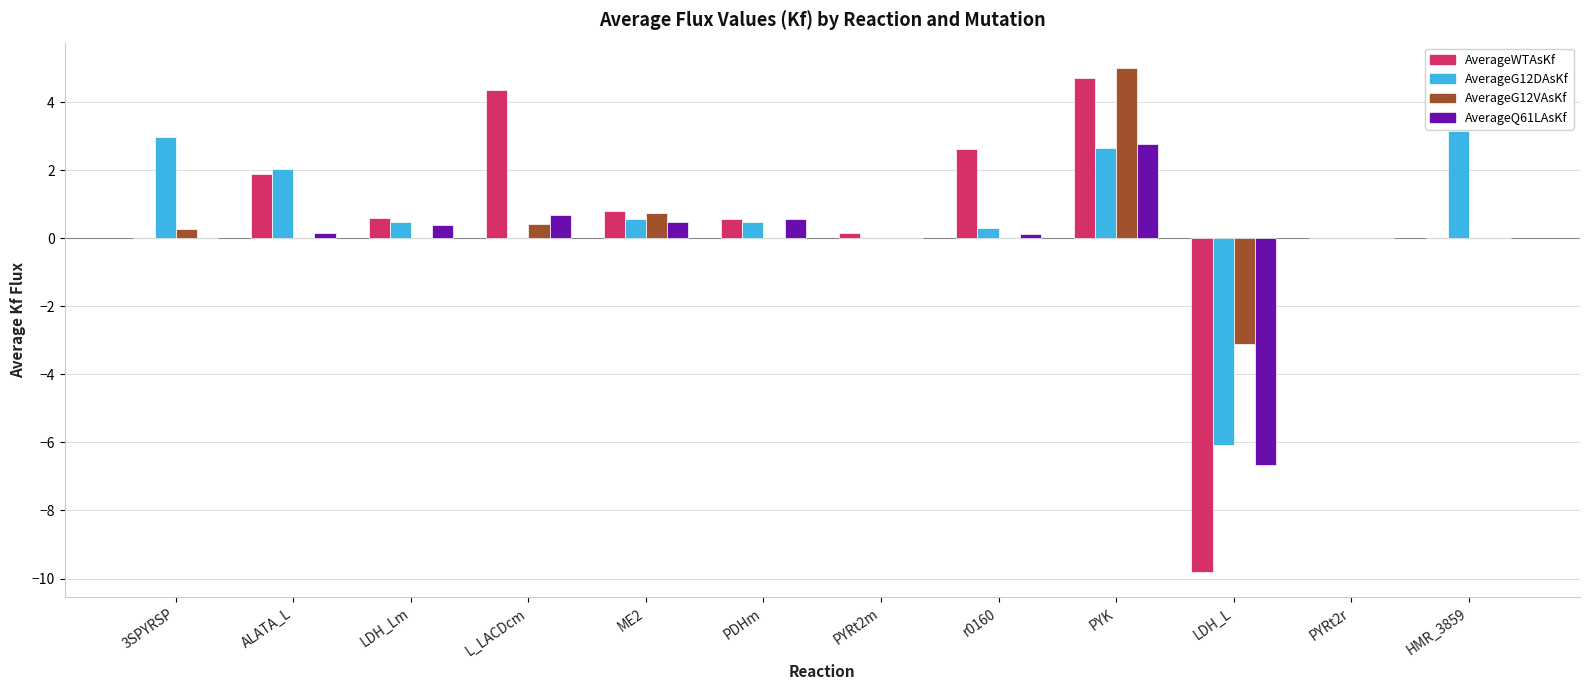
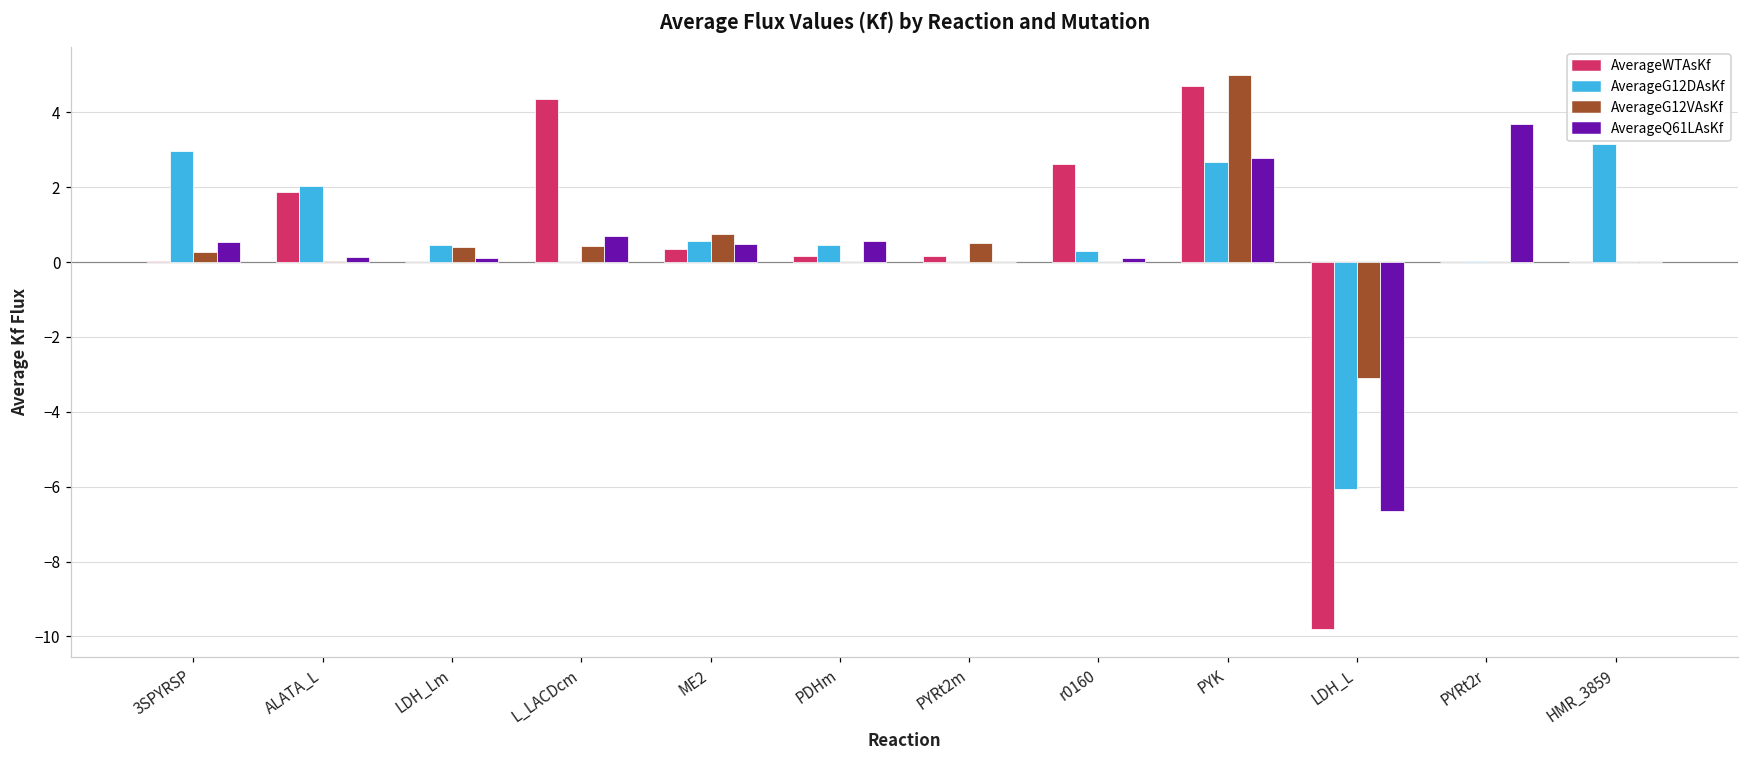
AverageQ61LAsKf, 3SPYRSP: 0.0 -> 0.5
AverageWTAsKf, LDH_Lm: 0.6 -> 0.0
AverageG12VAsKf, LDH_Lm: 0.0 -> 0.4
AverageQ61LAsKf, LDH_Lm: 0.4 -> 0.1
AverageWTAsKf, ME2: 0.8 -> 0.4
AverageWTAsKf, PDHm: 0.6 -> 0.2
AverageG12VAsKf, PYRt2m: 0.0 -> 0.5
AverageQ61LAsKf, PYRt2r: 0.0 -> 3.7
